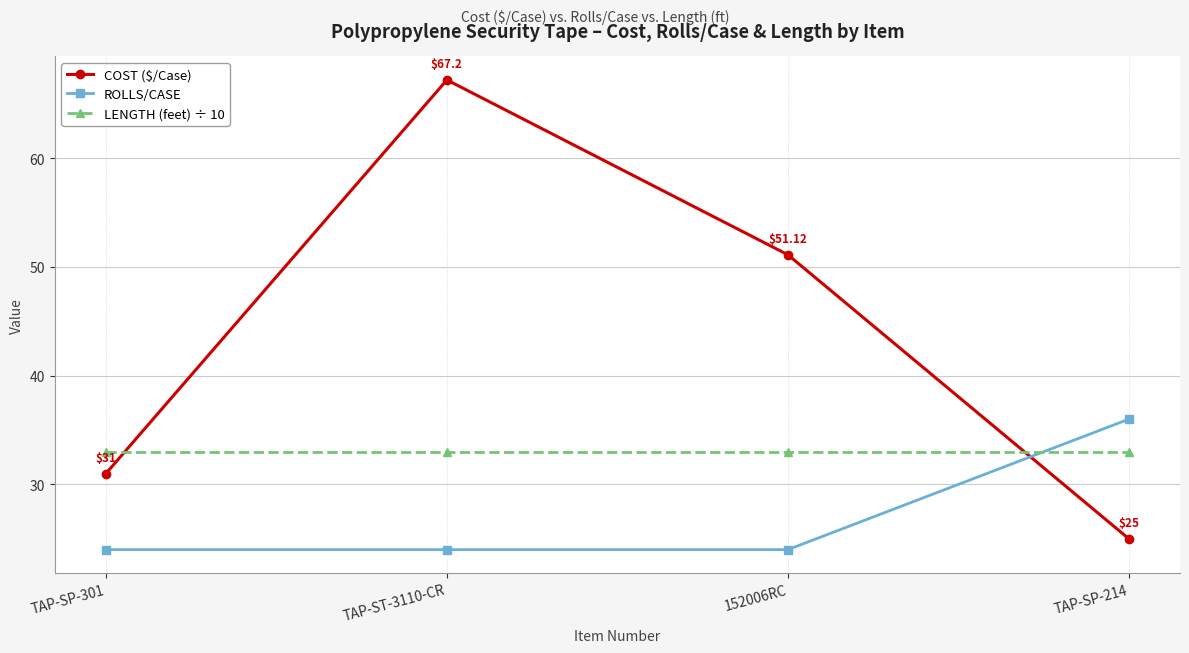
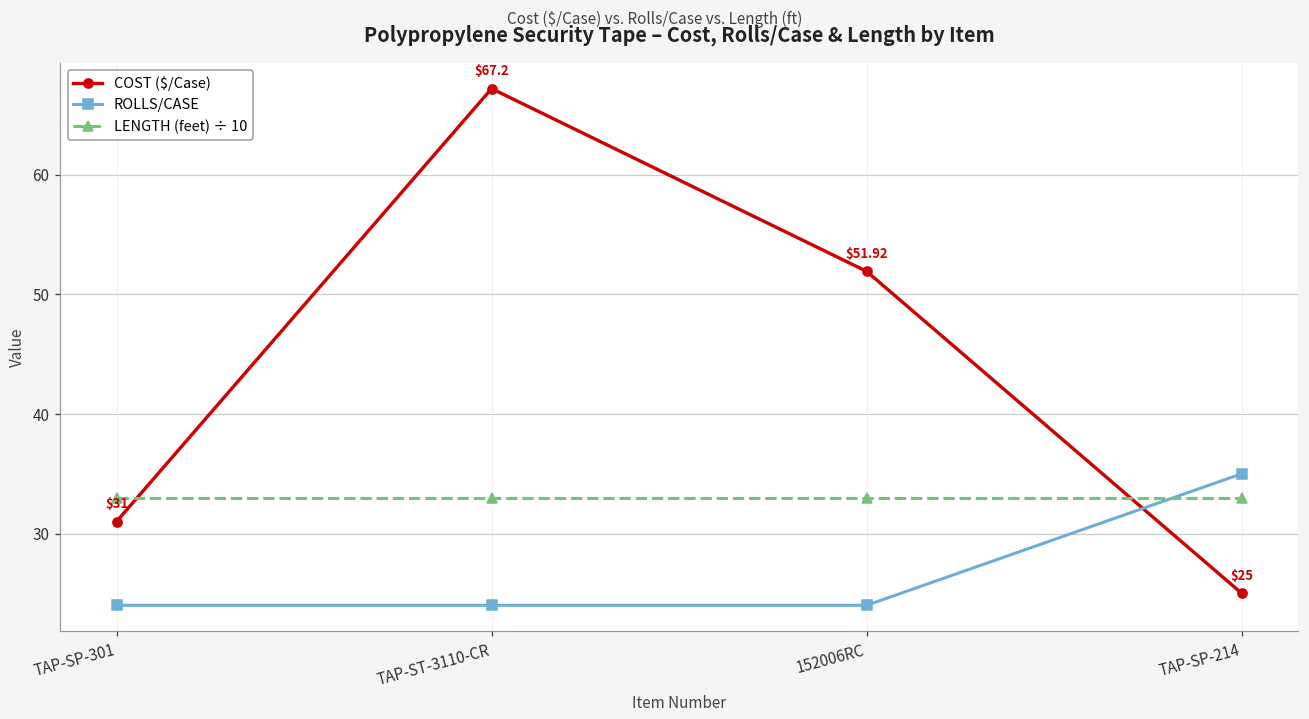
COST ($/Case), 152006RC: $51.12 -> $51.92
ROLLS/CASE, TAP-SP-214: 36 -> 35
